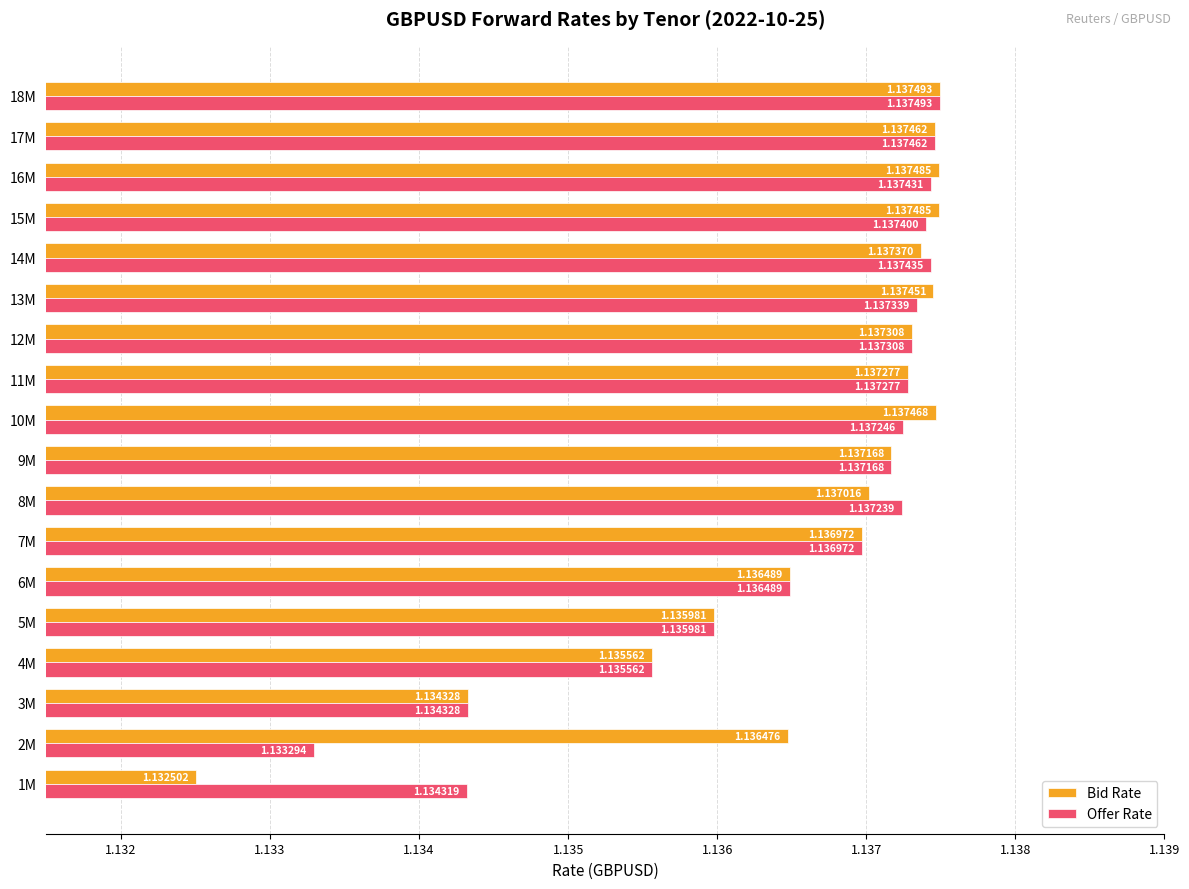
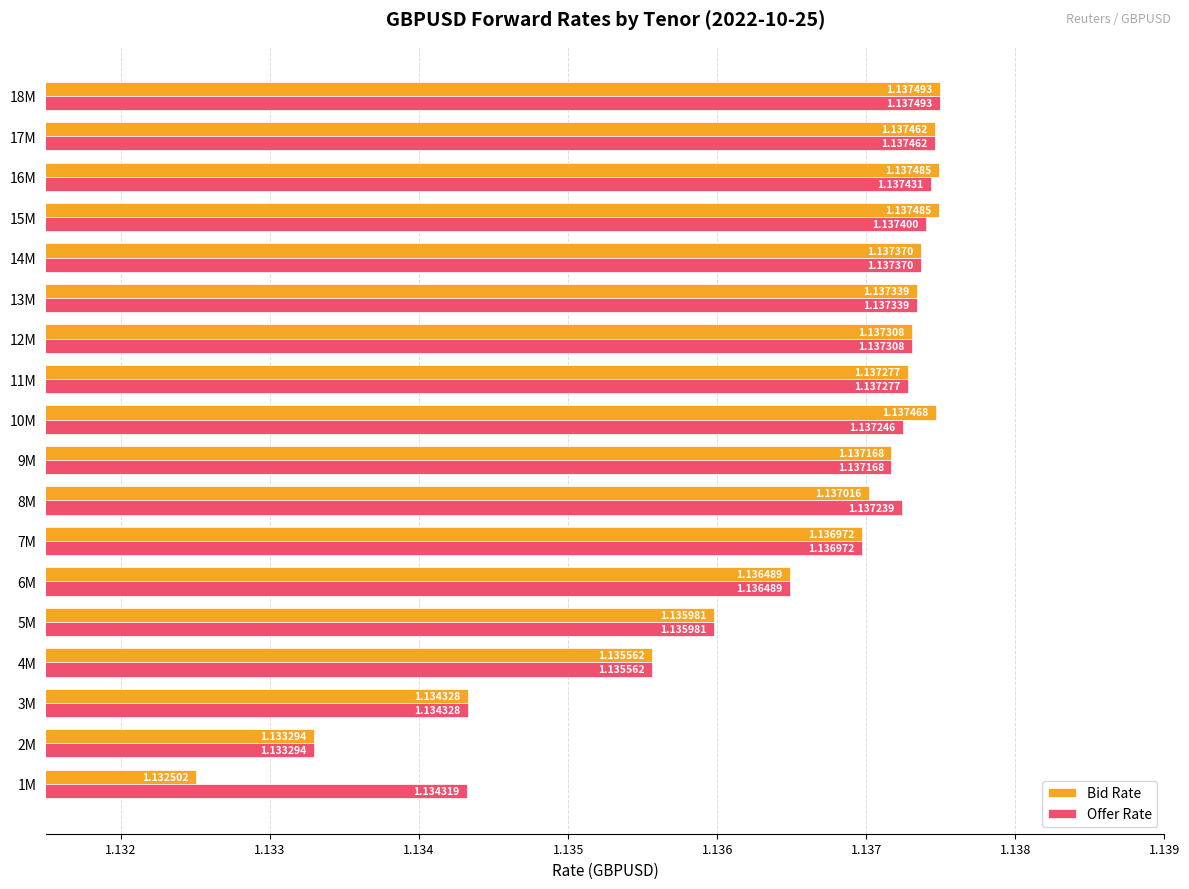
Offer Rate, 14M: 1.137435 -> 1.137370
Bid Rate, 13M: 1.137451 -> 1.137339
Bid Rate, 2M: 1.136476 -> 1.133294
